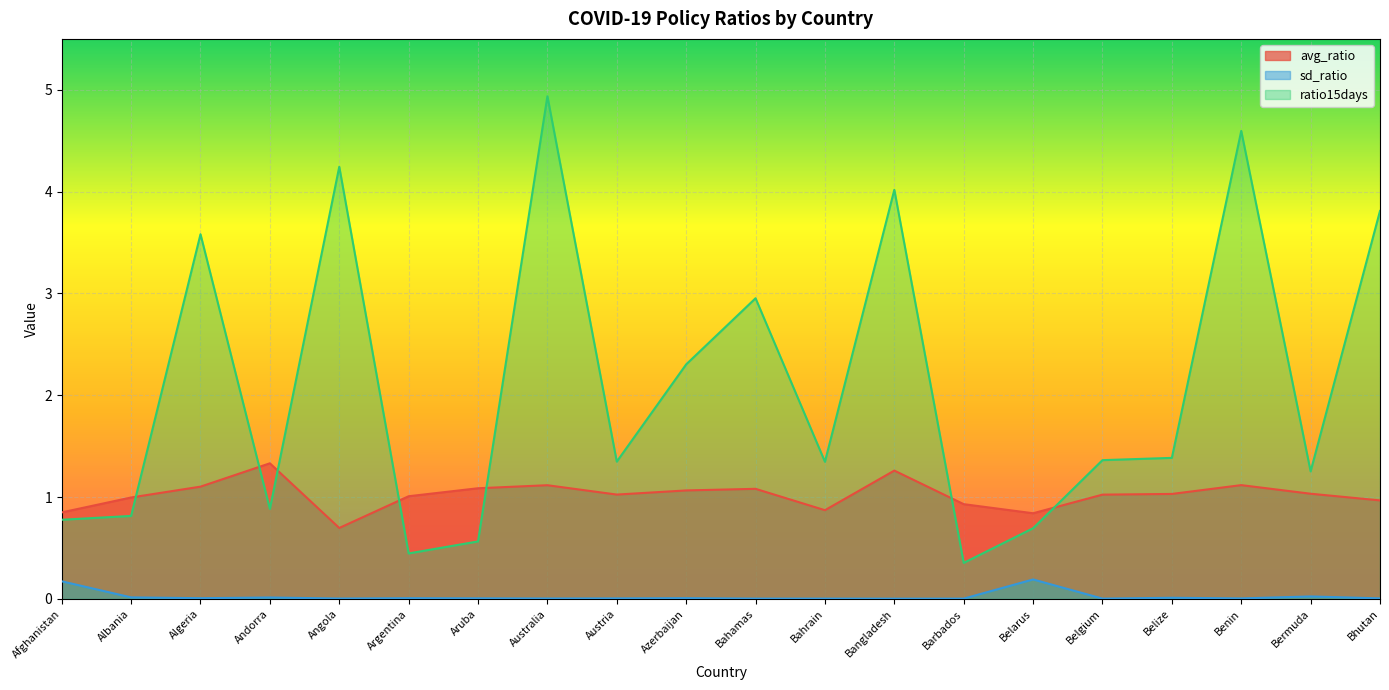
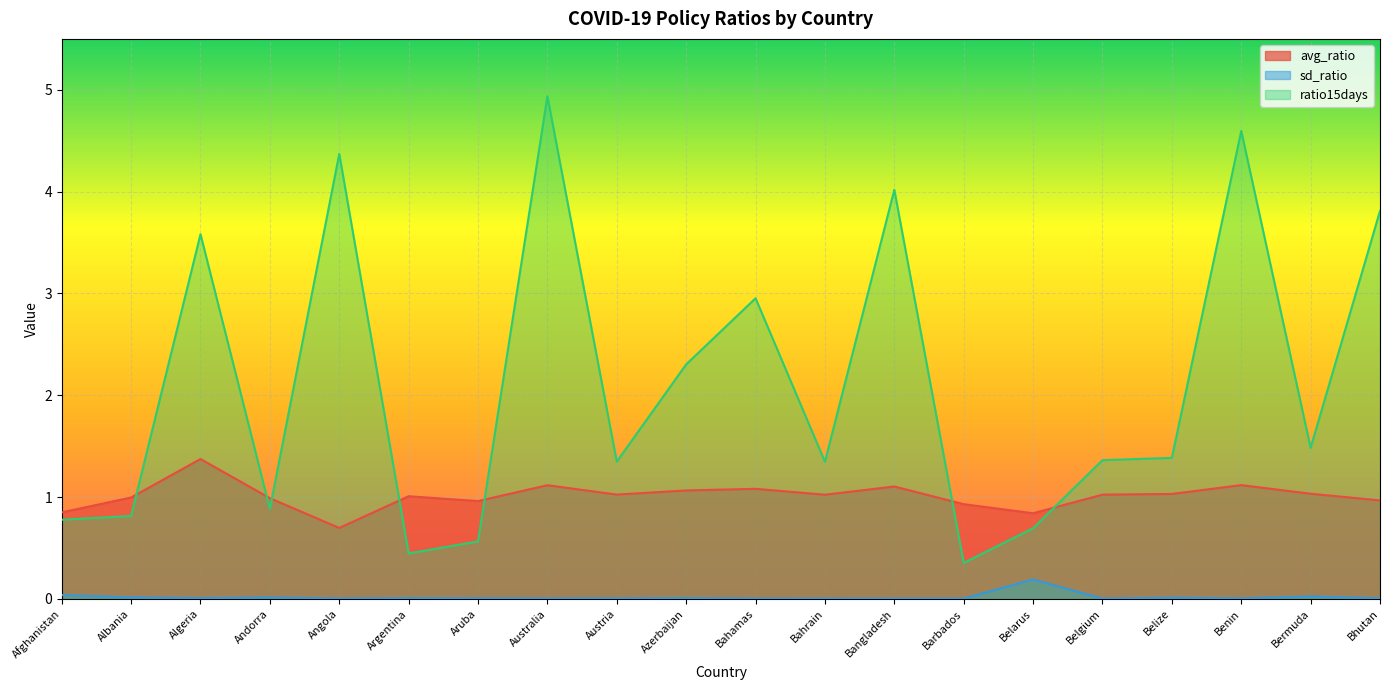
sd_ratio, Afghanistan: 0.17 -> 0.04
avg_ratio, Algeria: 1.10 -> 1.37
avg_ratio, Andorra: 1.33 -> 0.99
ratio15days, Angola: 4.24 -> 4.37
avg_ratio, Aruba: 1.09 -> 0.96
avg_ratio, Bahrain: 0.87 -> 1.02
avg_ratio, Bangladesh: 1.26 -> 1.10
ratio15days, Bermuda: 1.25 -> 1.48
